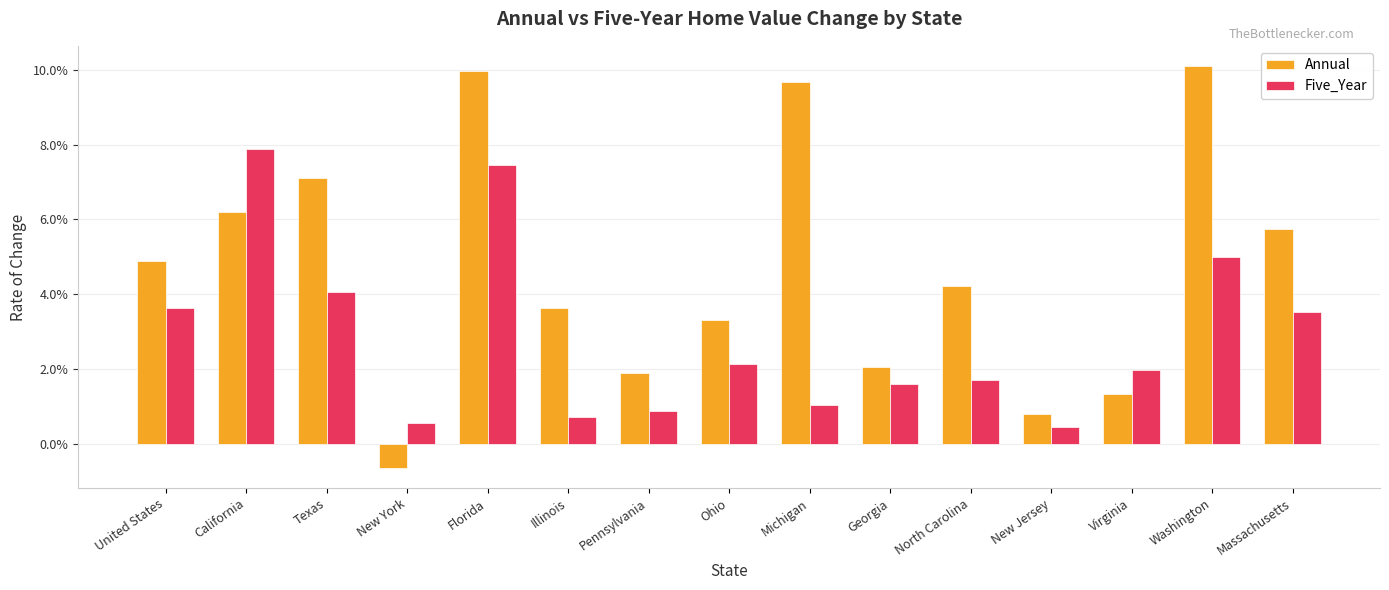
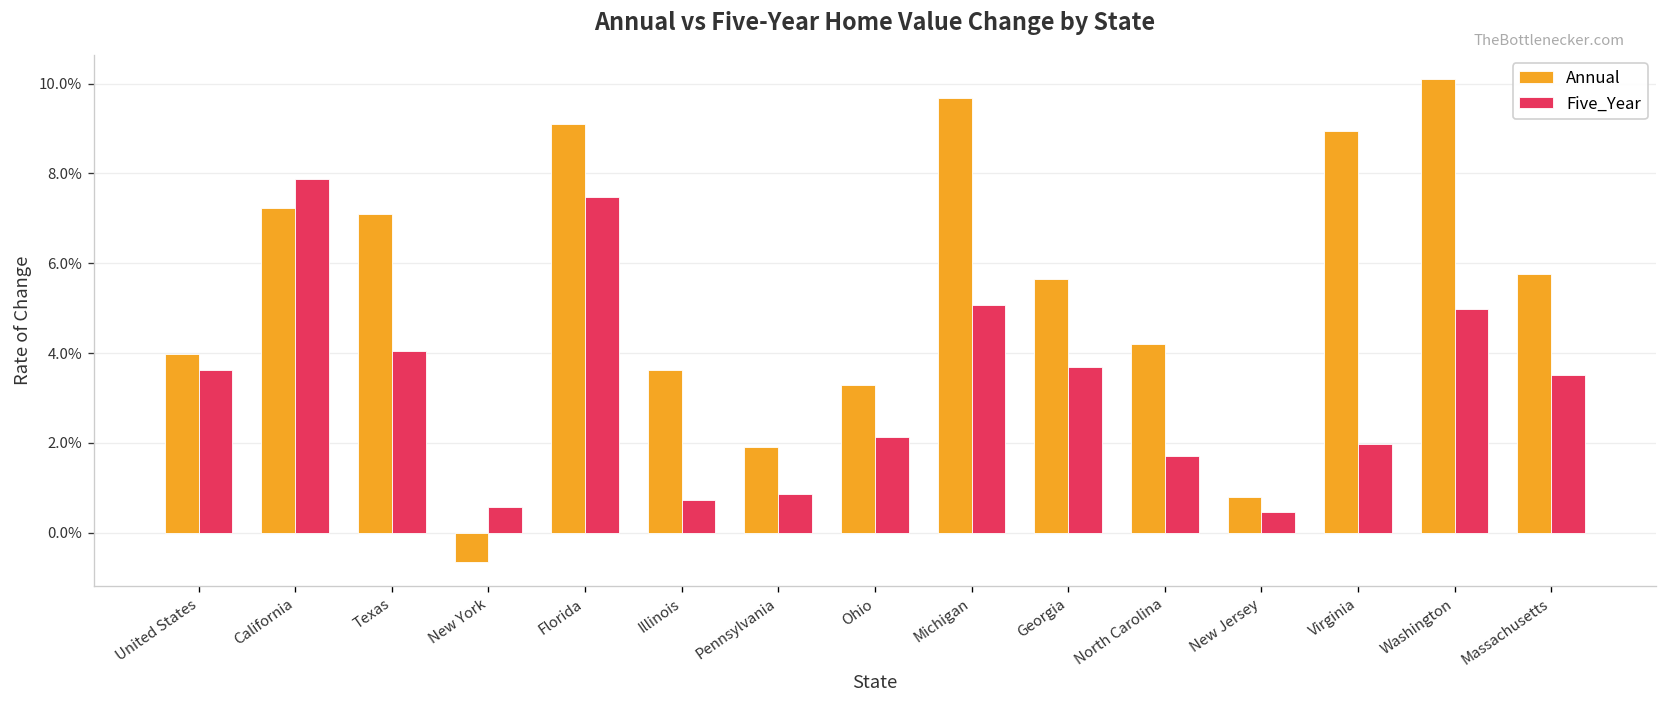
Annual, United States: 4.9% -> 4.0%
Annual, California: 6.2% -> 7.2%
Annual, Florida: 10.0% -> 9.1%
Five_Year, Michigan: 1.0% -> 5.1%
Annual, Georgia: 2.1% -> 5.6%
Five_Year, Georgia: 1.6% -> 3.7%
Annual, Virginia: 1.3% -> 8.9%
